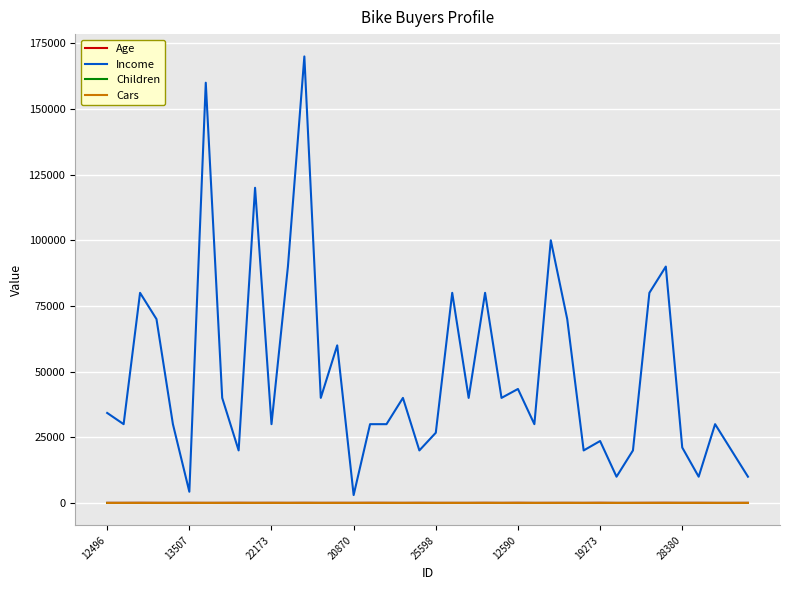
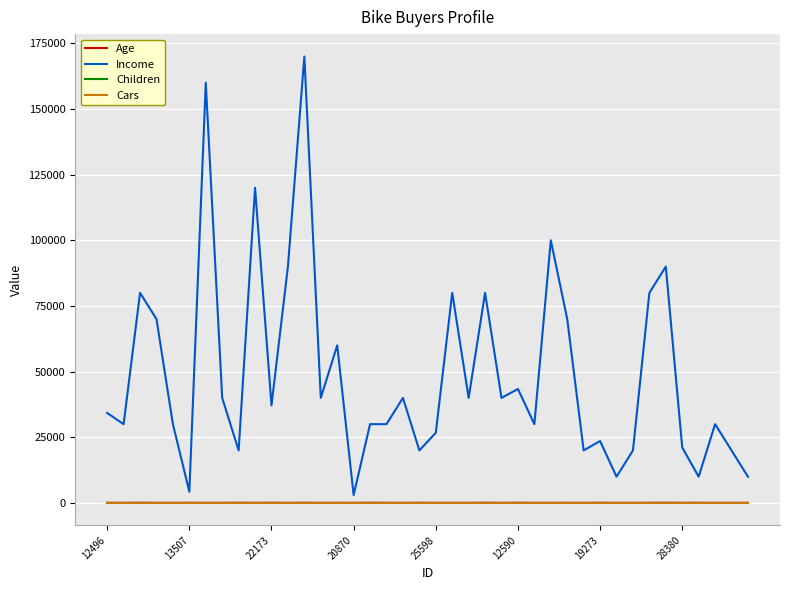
Income, 22173: 30000 -> 37000
